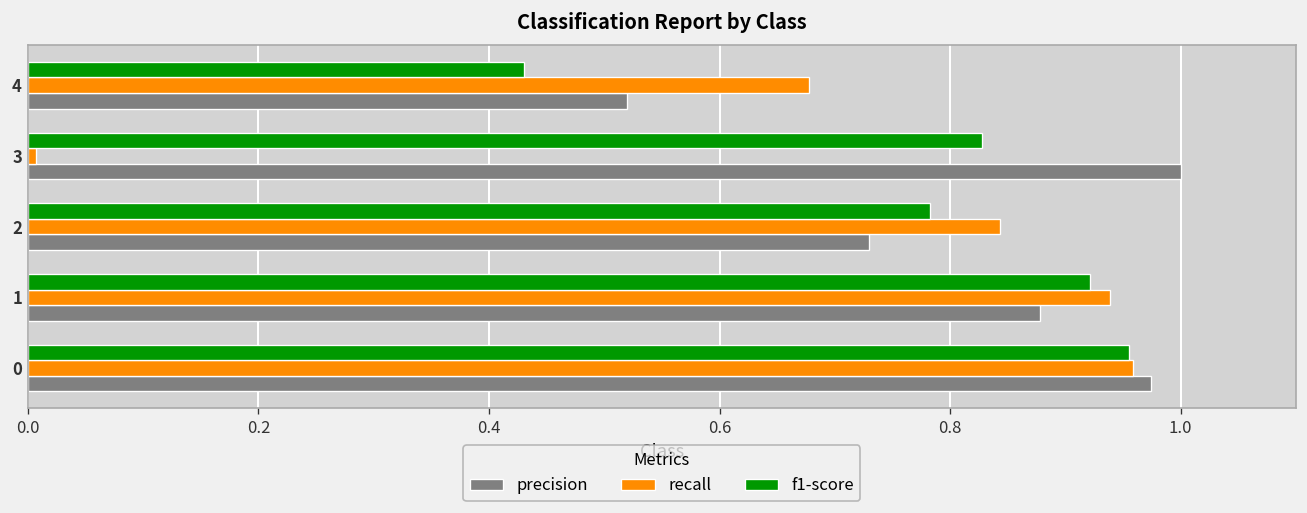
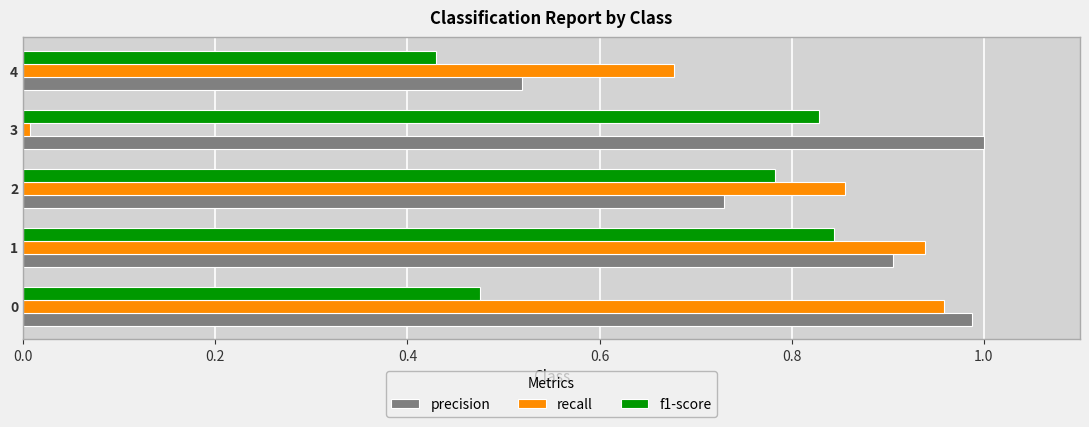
recall, 2: 0.84 -> 0.86
f1-score, 1: 0.92 -> 0.84
precision, 1: 0.88 -> 0.91
f1-score, 0: 0.96 -> 0.48
precision, 0: 0.97 -> 0.99
